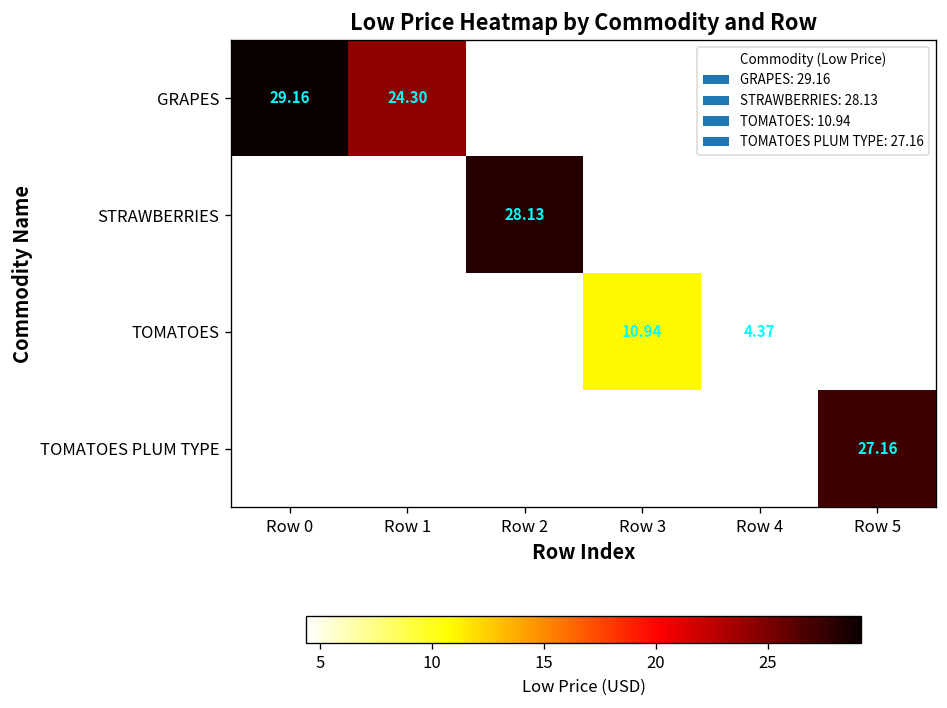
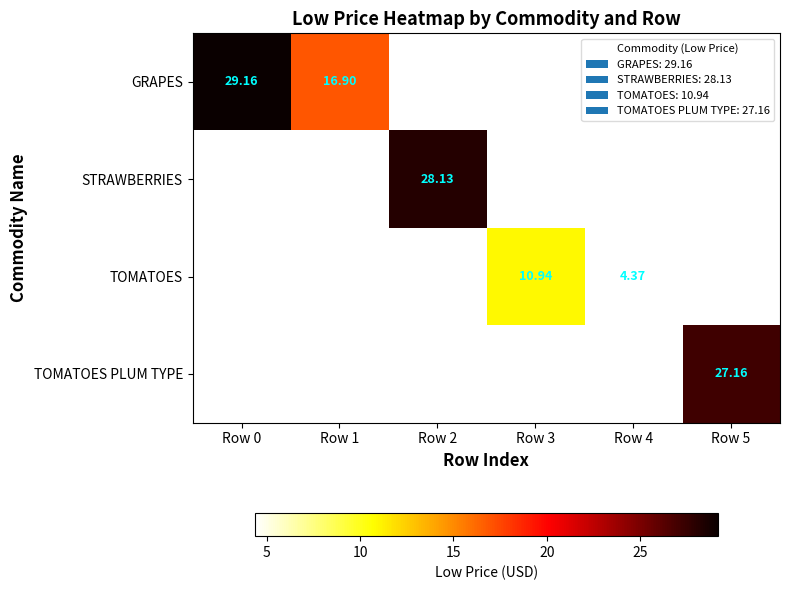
GRAPES, Row 1: 24.30 -> 16.90
